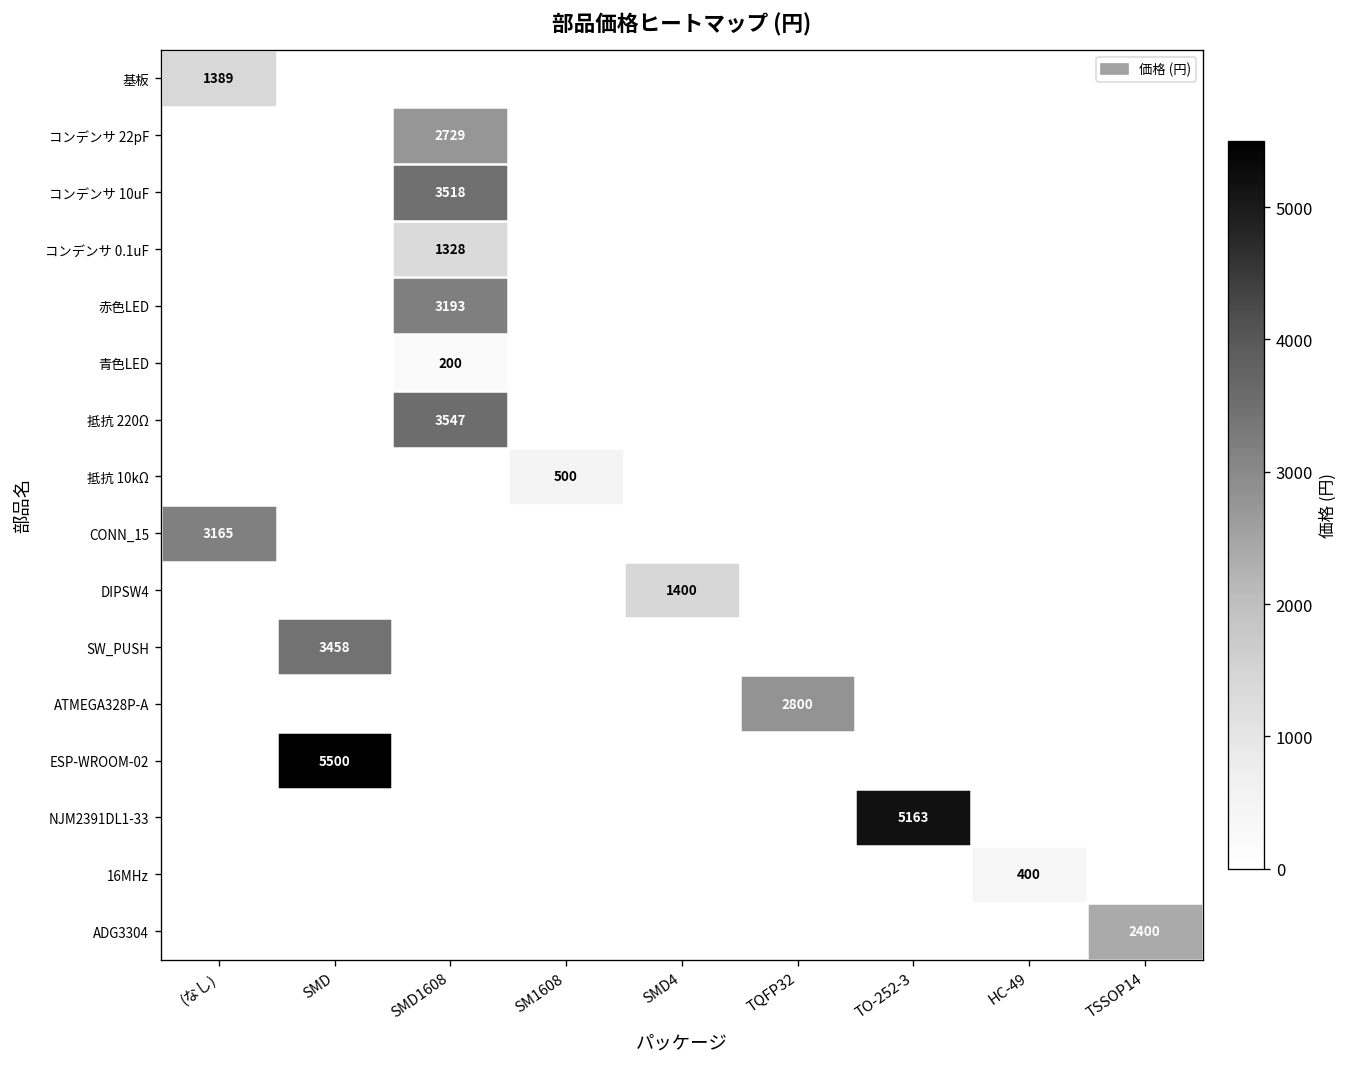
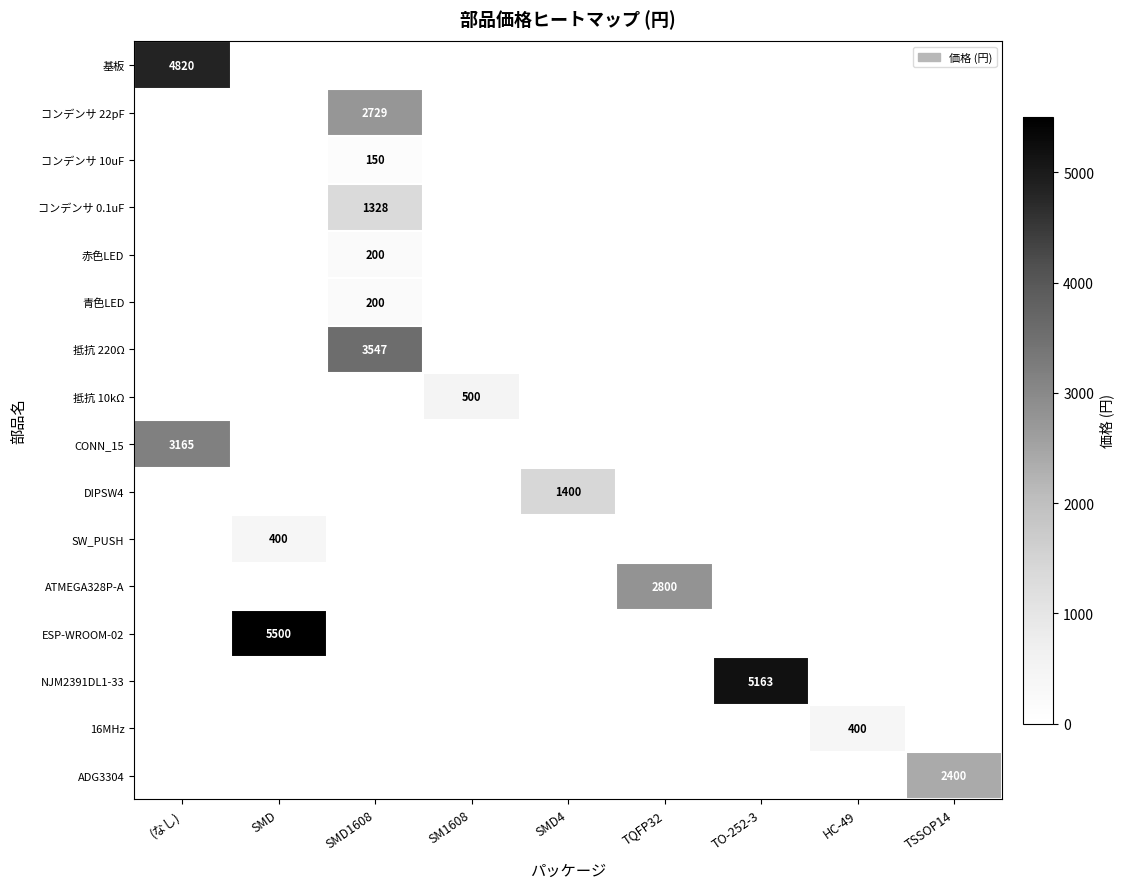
基板, (なし): 1389 -> 4820
コンデンサ 10uF, SMD1608: 3518 -> 150
赤色LED, SMD1608: 3193 -> 200
SW_PUSH, SMD: 3458 -> 400
